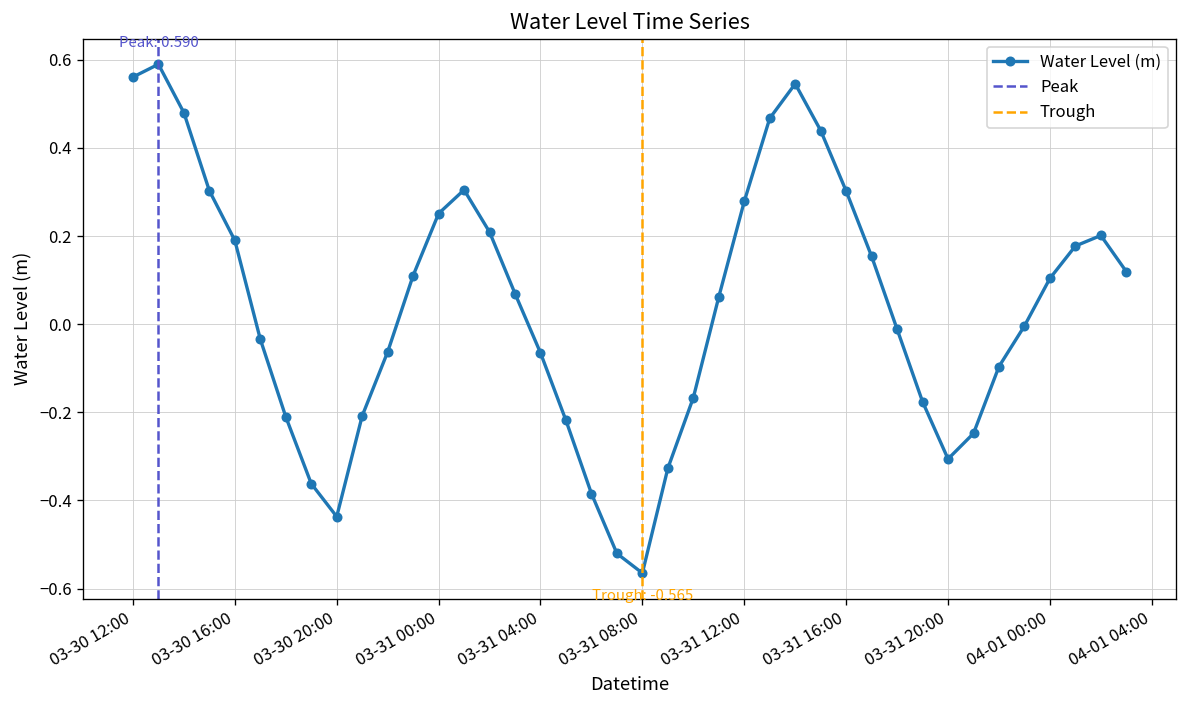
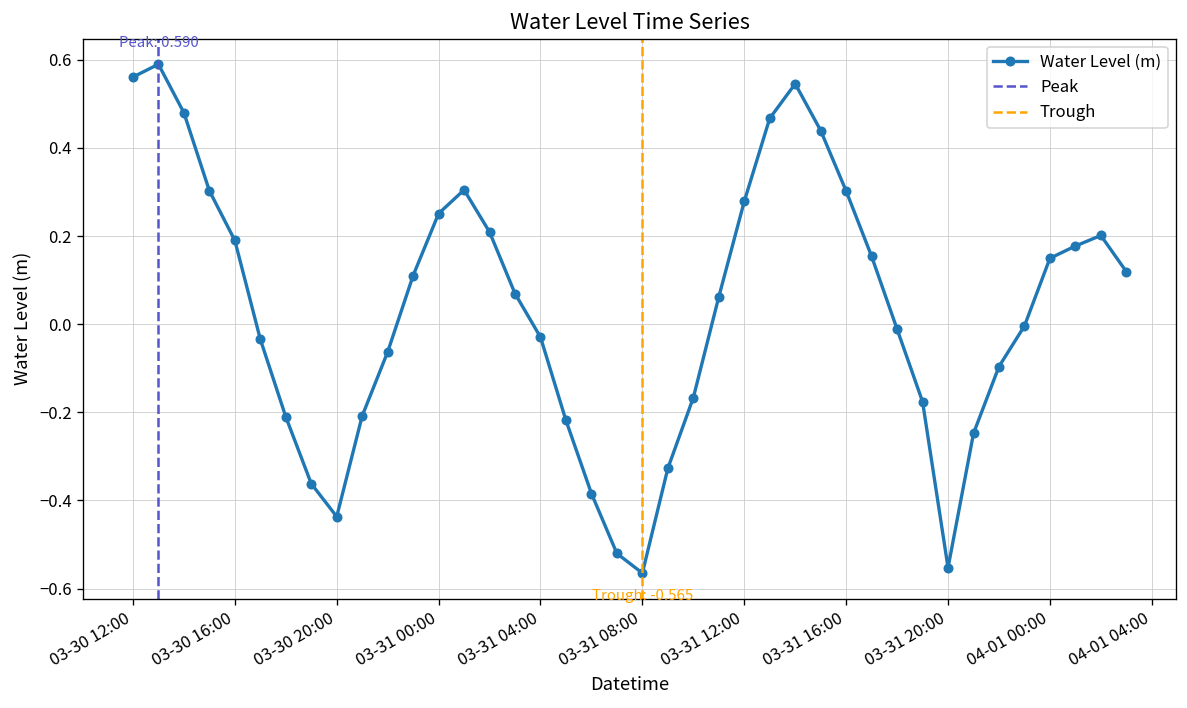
03-31 04:00: -0.07 -> -0.03
03-31 20:00: -0.31 -> -0.55
04-01 00:00: 0.10 -> 0.15
